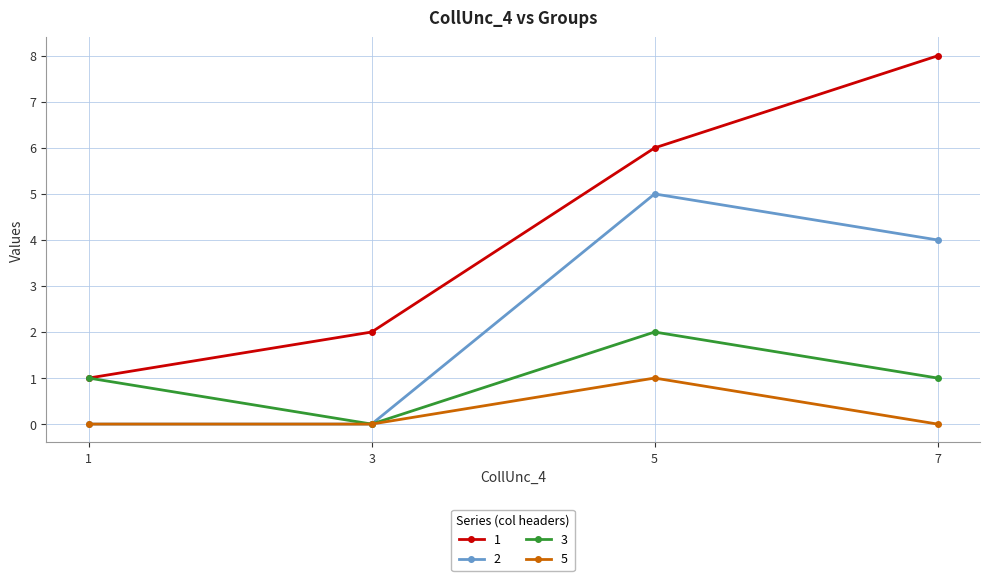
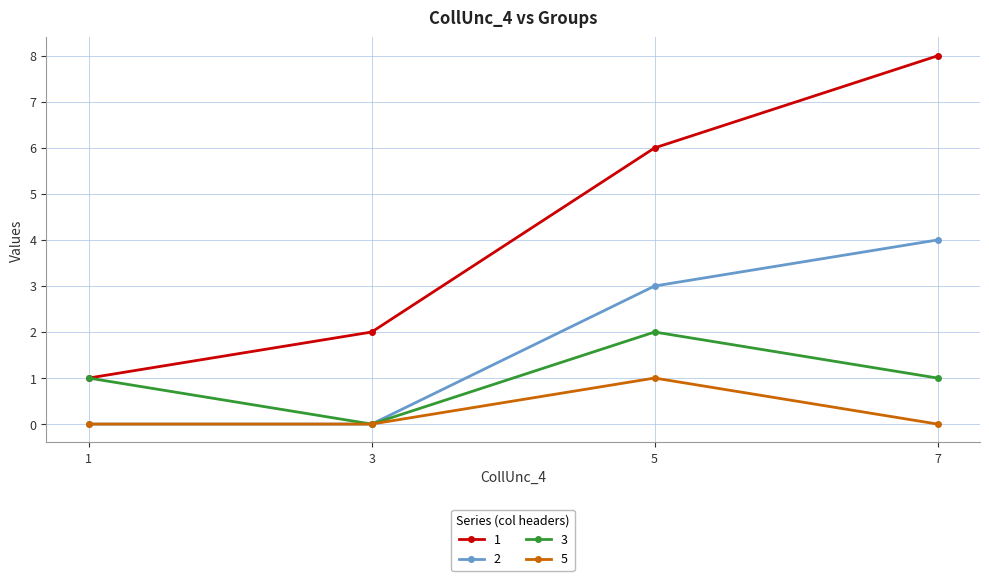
2, 5: 5 -> 3
